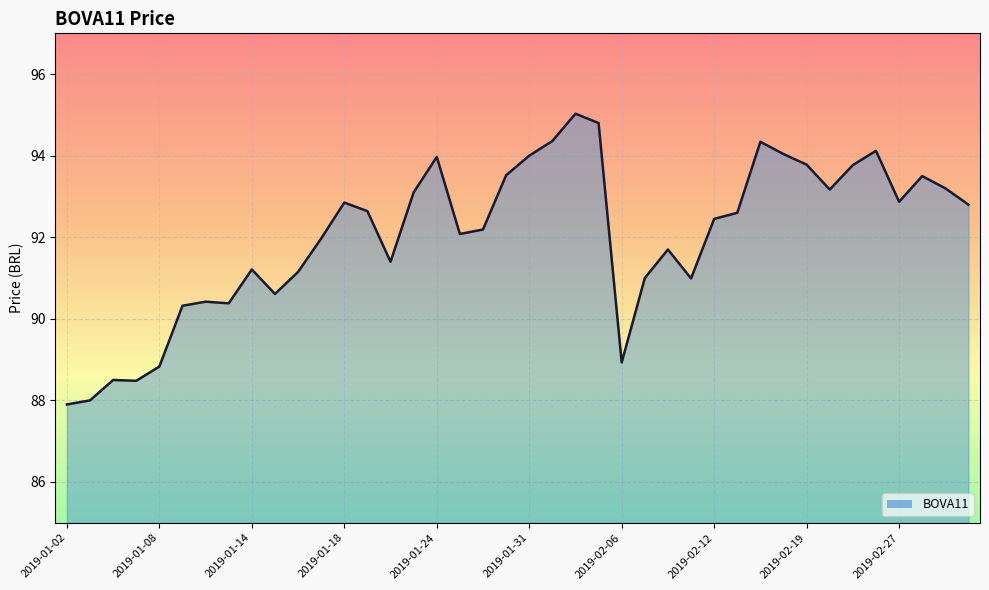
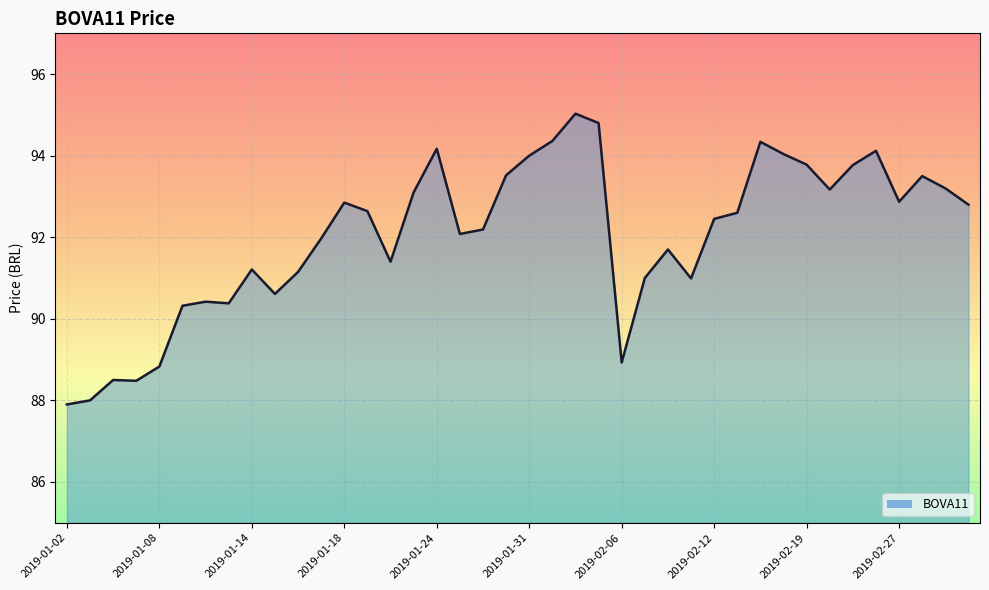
2019-01-24: 94.0 -> 94.2
